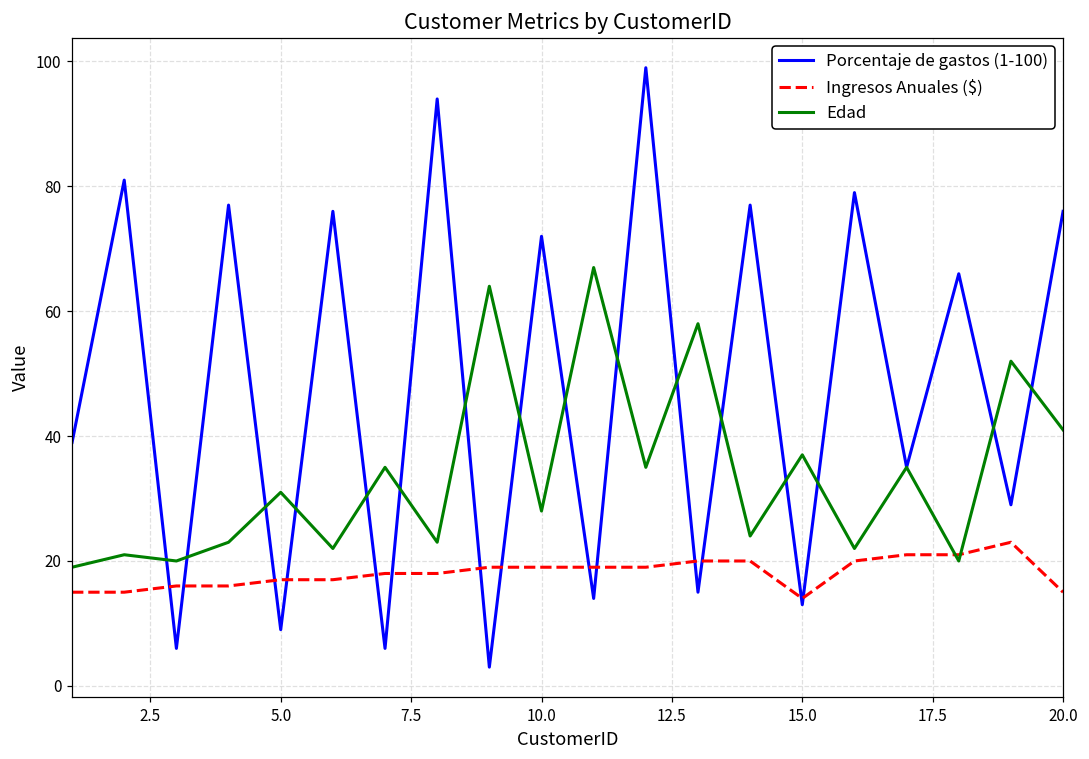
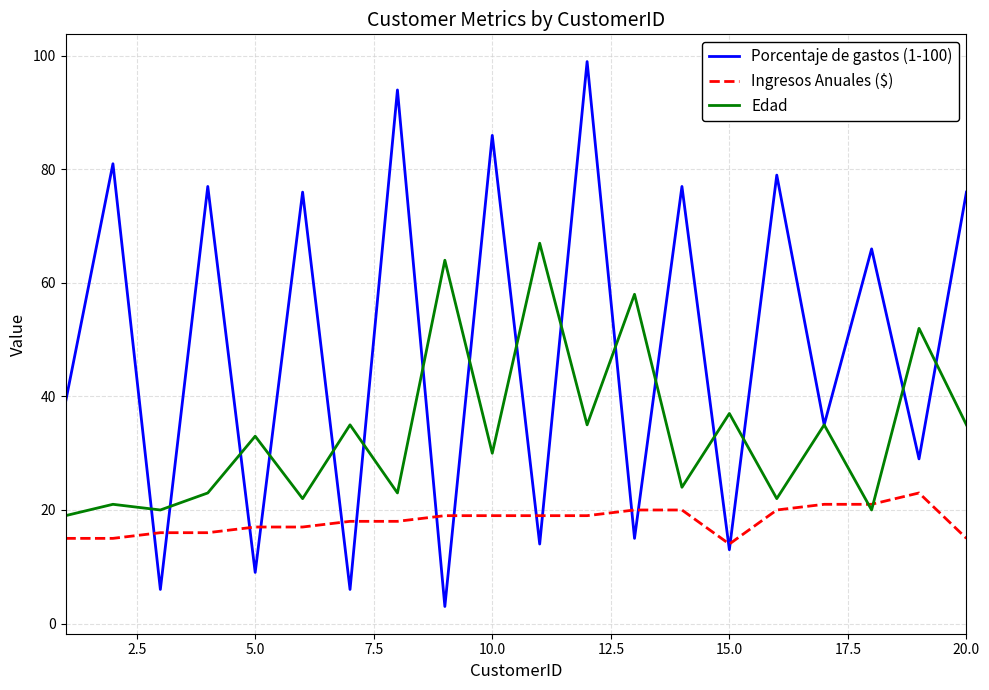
Edad, 5.0: 31 -> 33
Porcentaje de gastos (1-100), 10.0: 72 -> 86
Edad, 10.0: 28 -> 30
Edad, 20.0: 41 -> 35
